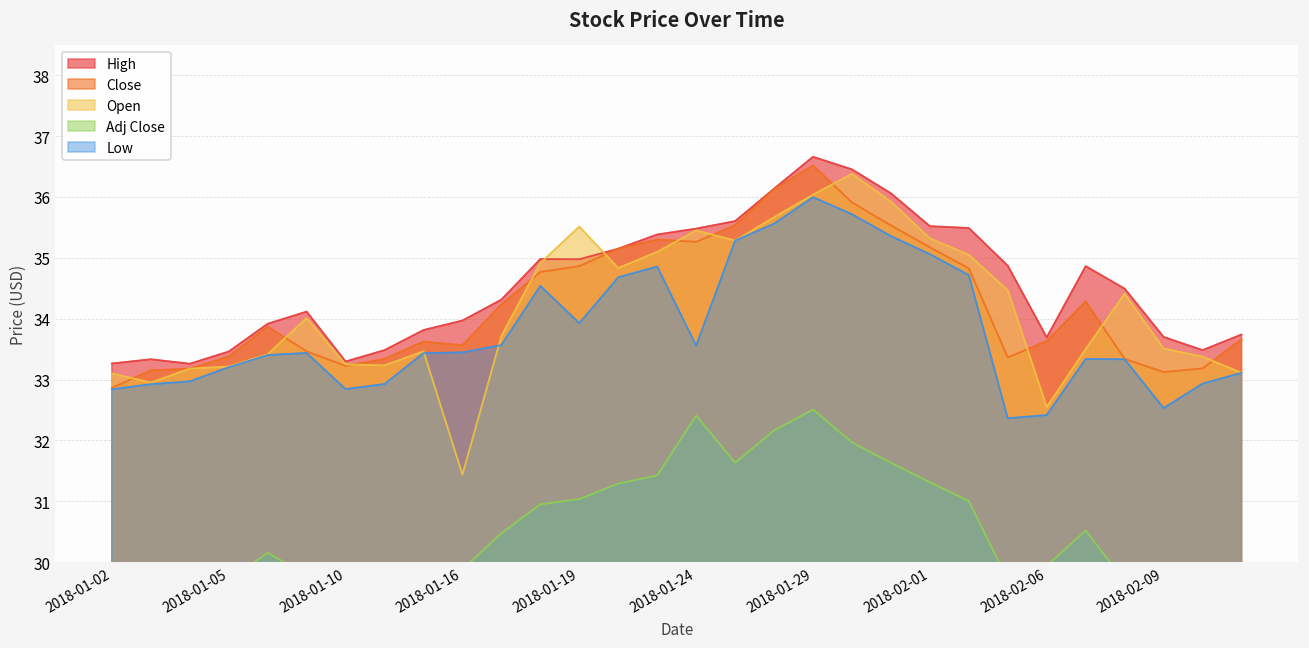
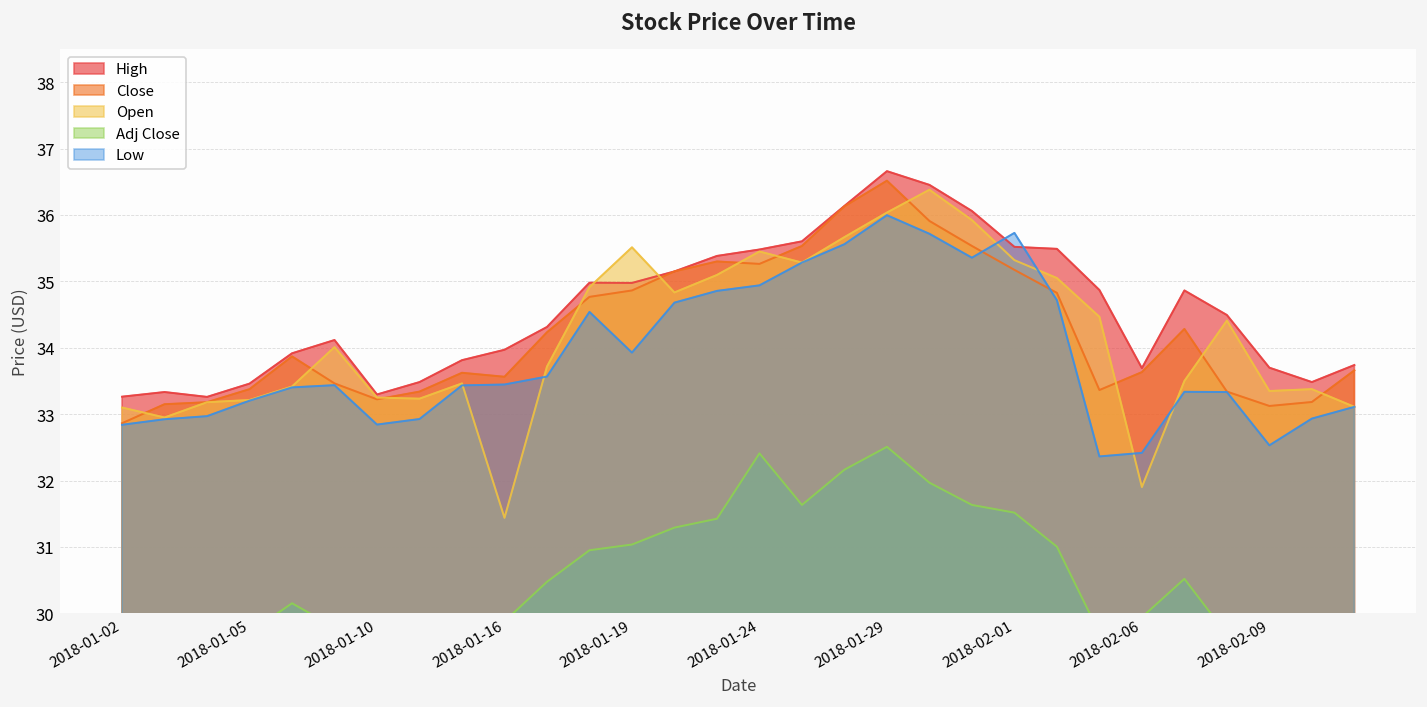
Low, 2018-01-24: 33.6 -> 34.9
Adj Close, 2018-02-01: 31.3 -> 31.5
Low, 2018-02-01: 35.1 -> 35.7
Open, 2018-02-06: 32.5 -> 31.9
Open, 2018-02-09: 33.5 -> 33.3
